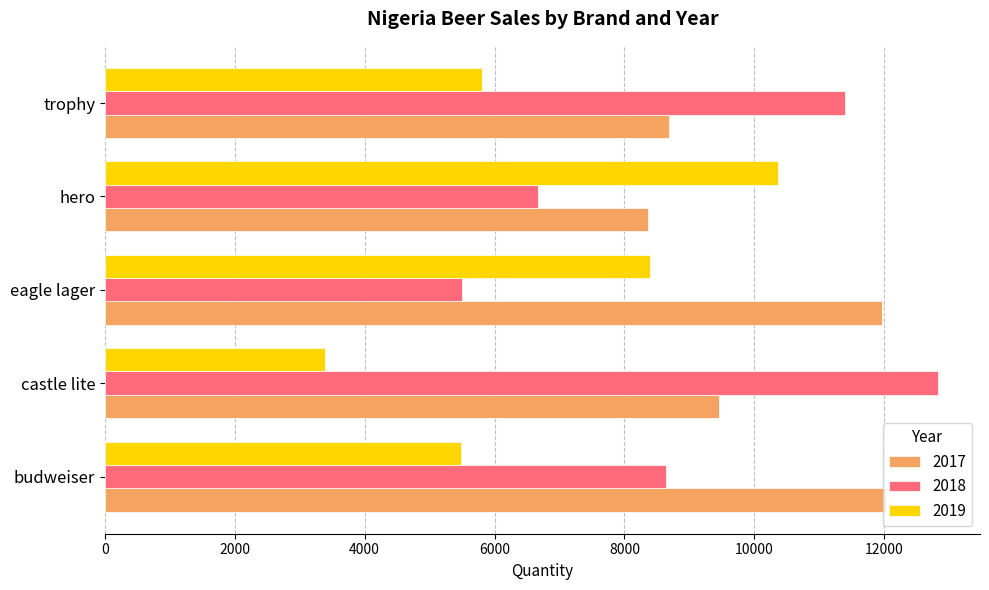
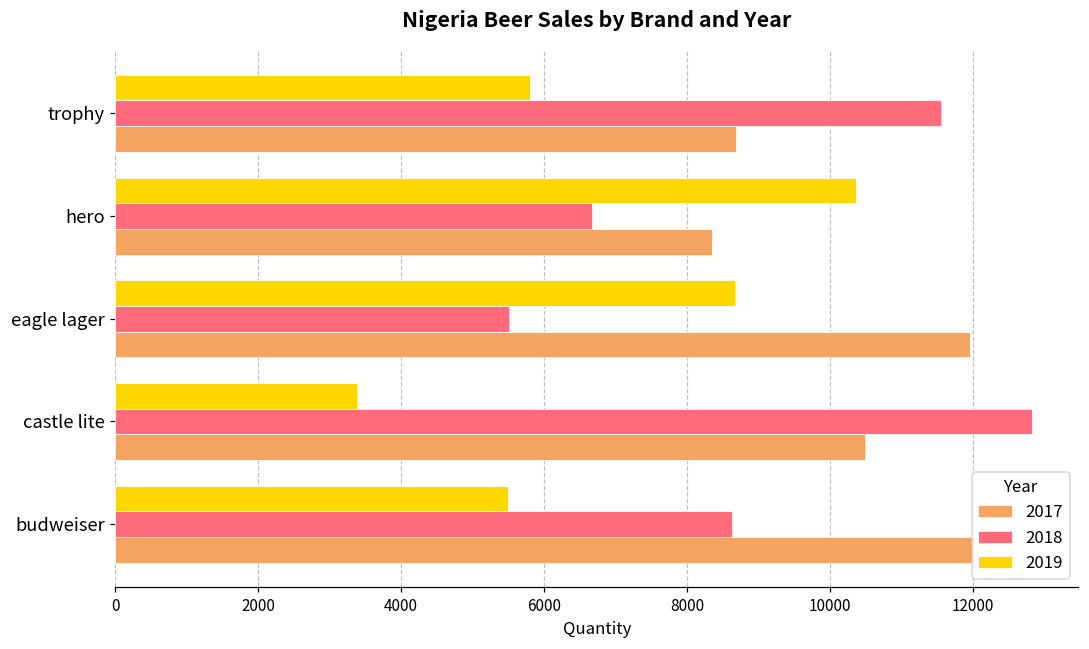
2018, trophy: 11400 -> 11600
2019, eagle lager: 8400 -> 8700
2017, castle lite: 9500 -> 10500
